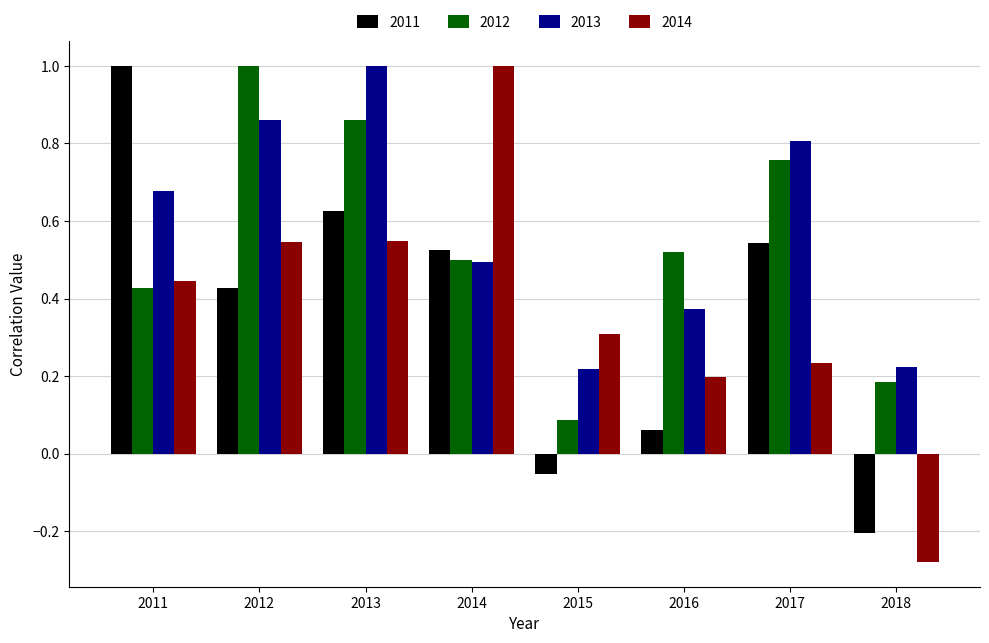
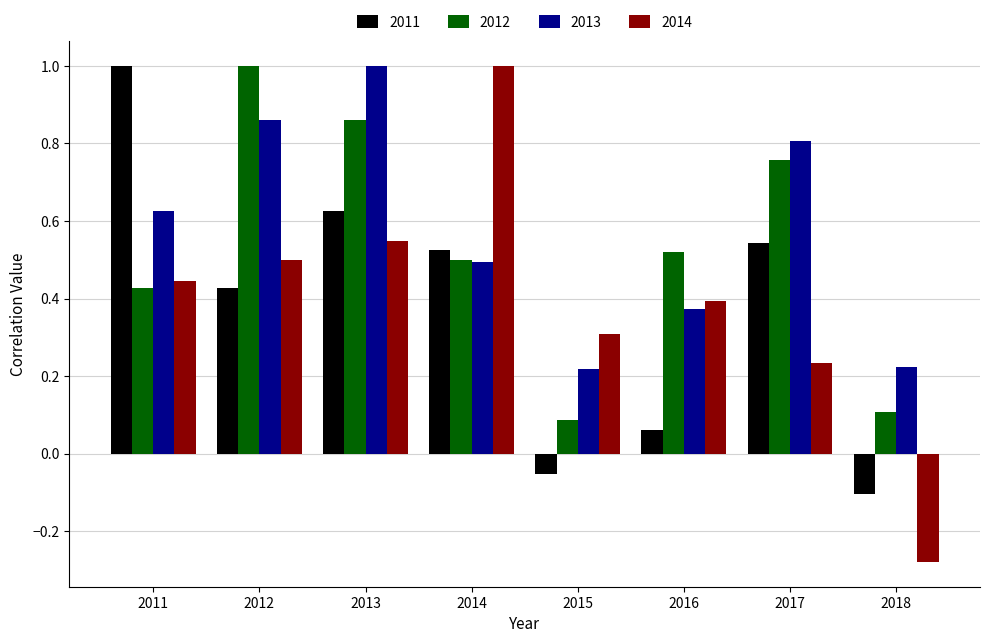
2013, 2011: 0.68 -> 0.62
2014, 2012: 0.55 -> 0.50
2014, 2016: 0.20 -> 0.39
2011, 2018: -0.20 -> -0.10
2012, 2018: 0.18 -> 0.11
